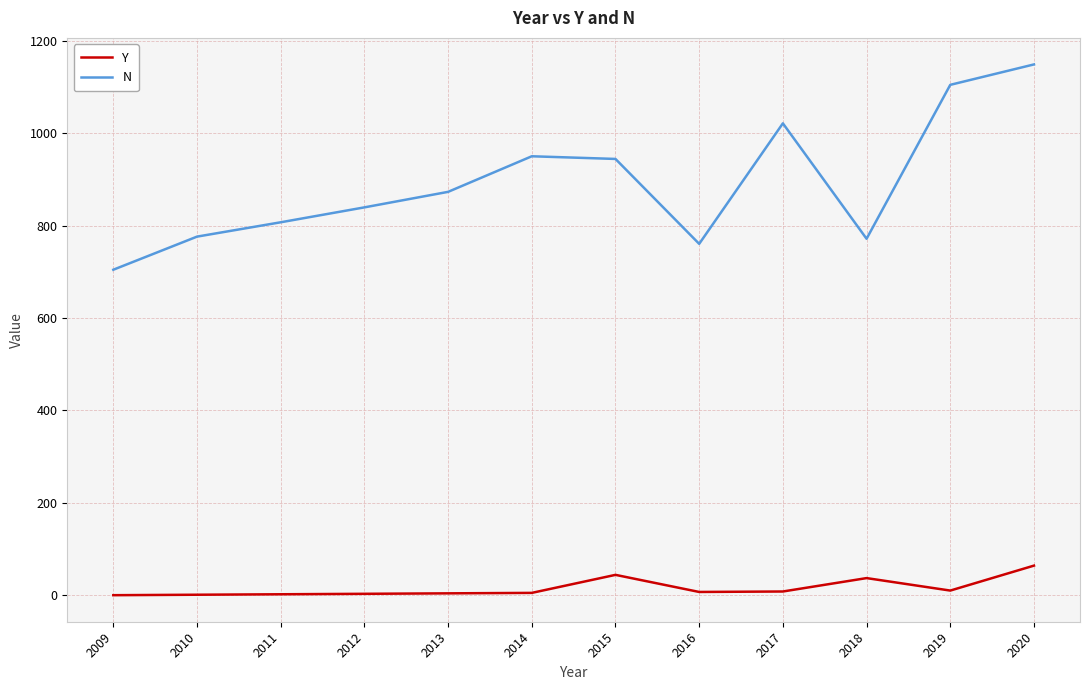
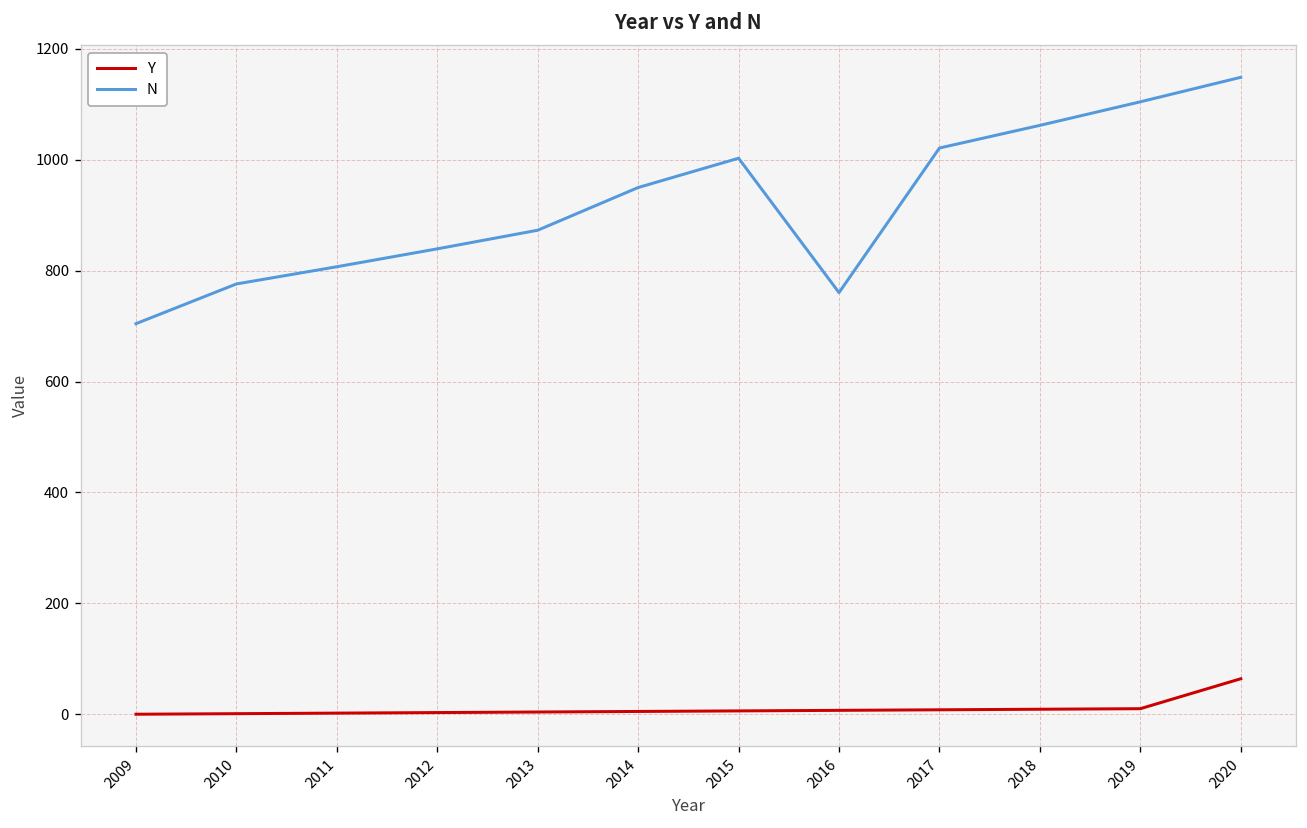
Y, 2015: 40 -> 10
N, 2015: 940 -> 1000
Y, 2018: 40 -> 10
N, 2018: 770 -> 1060
